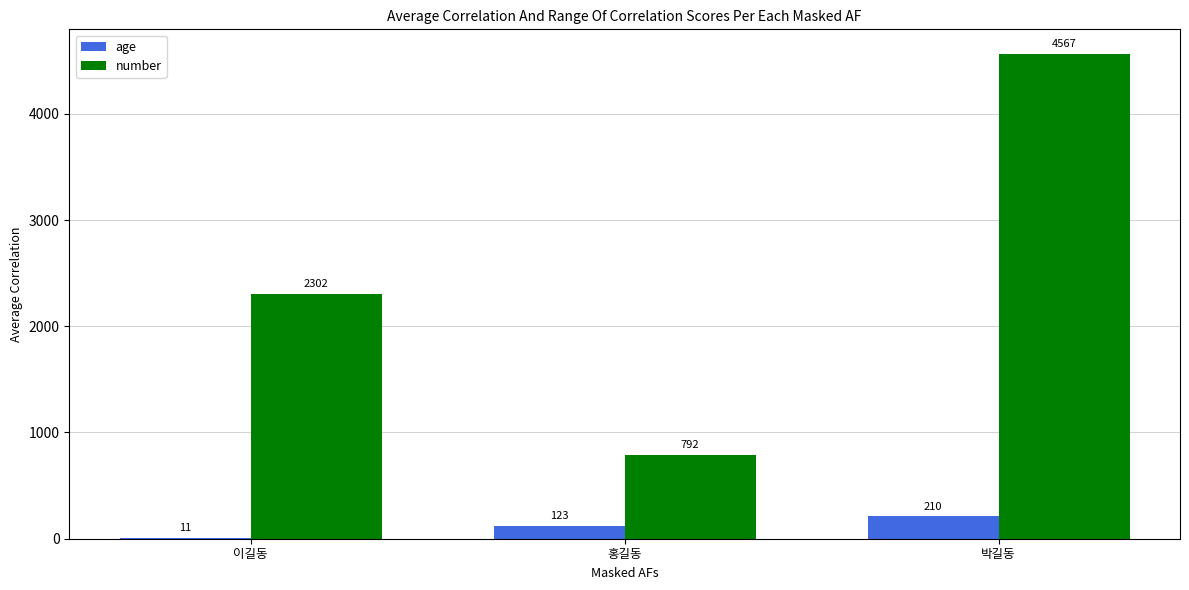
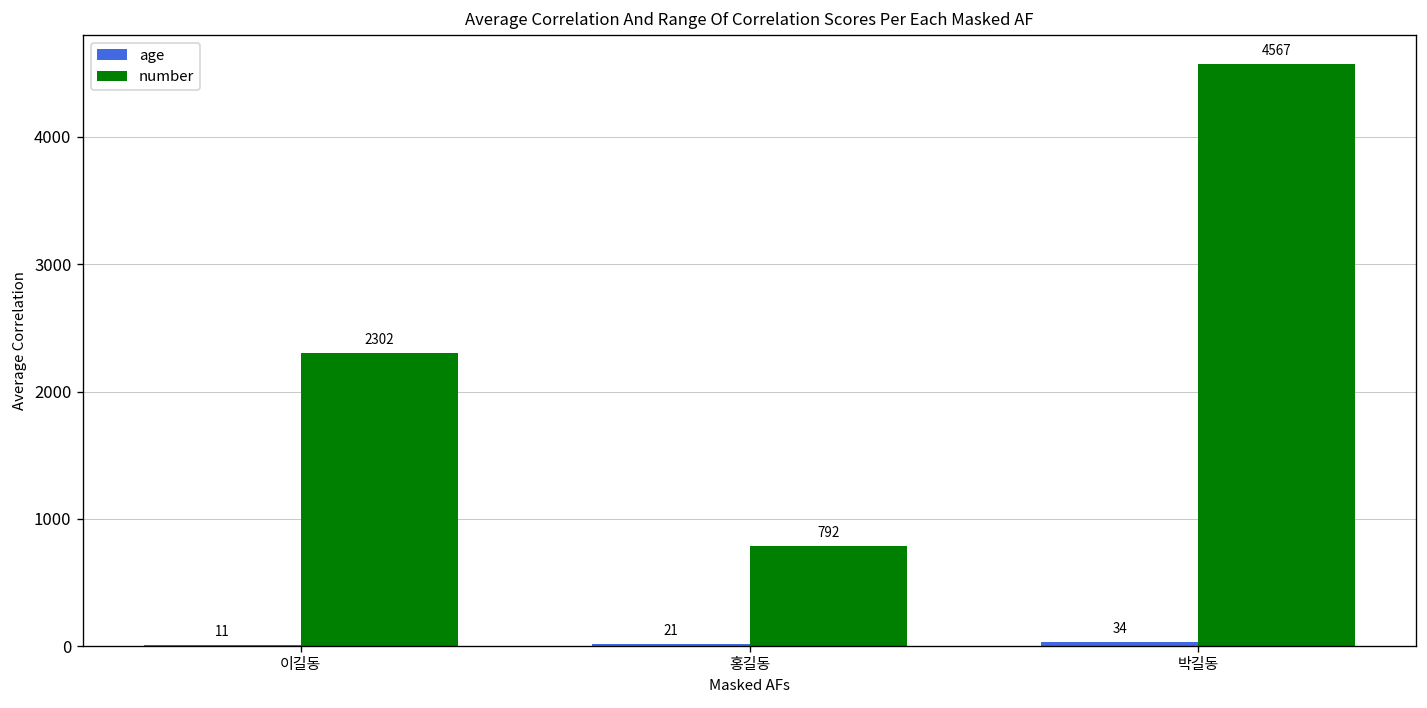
age, 홍길동: 123 -> 21
age, 박길동: 210 -> 34
